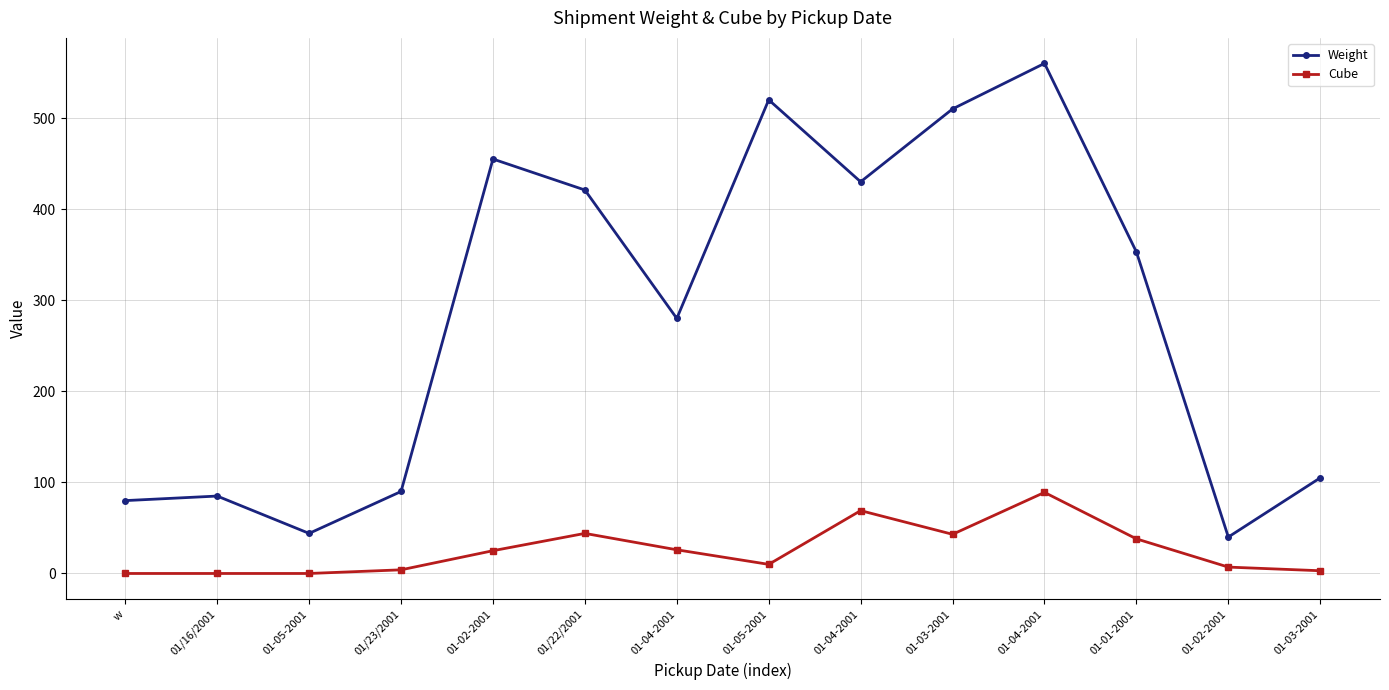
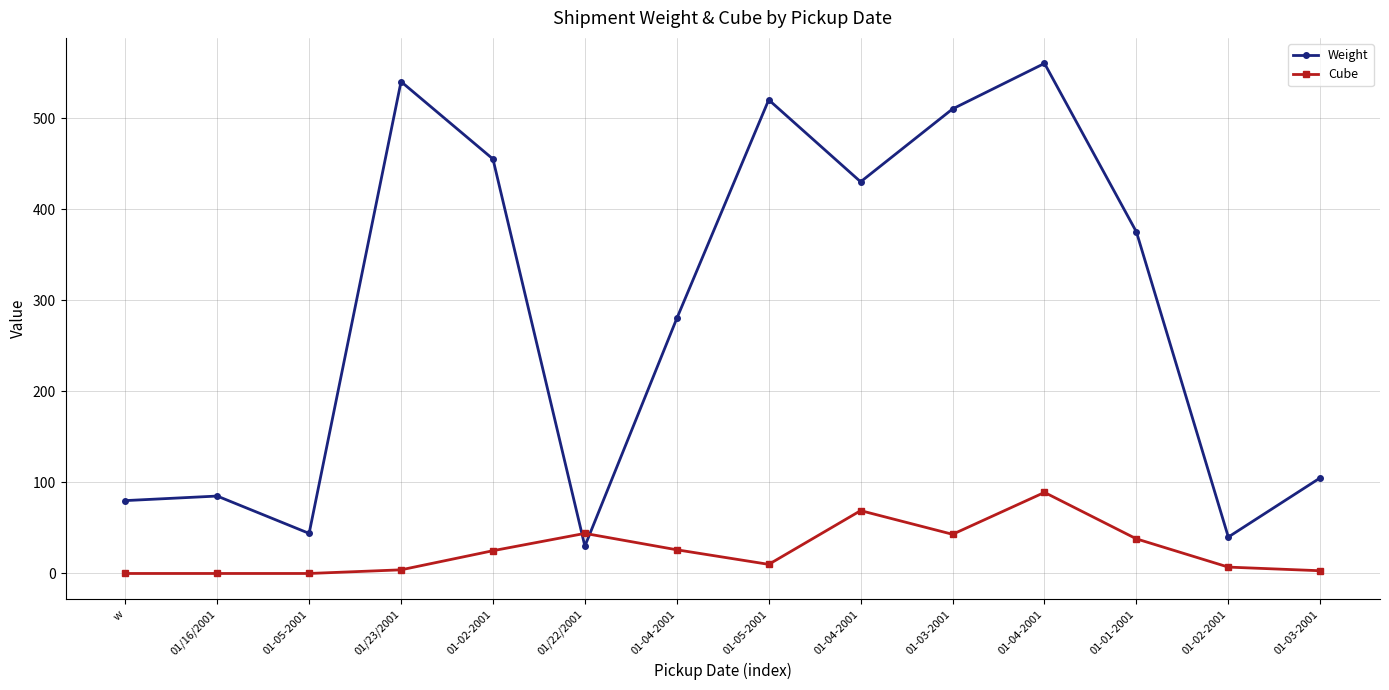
Weight, 01/23/2001: 90 -> 540
Weight, 01/22/2001: 420 -> 30
Weight, 01-01-2001: 350 -> 380
